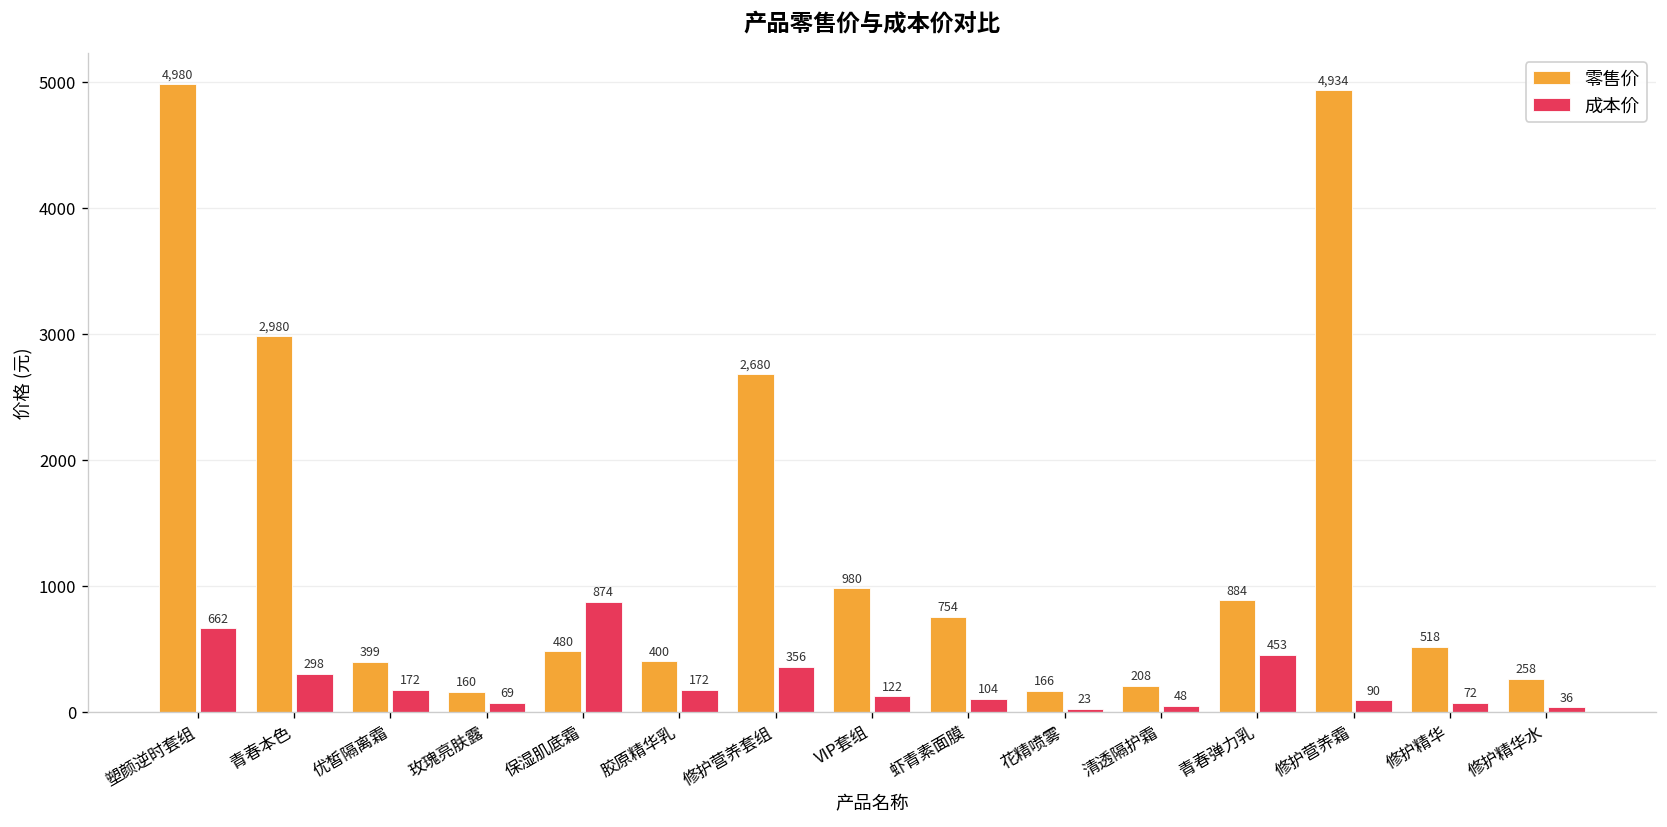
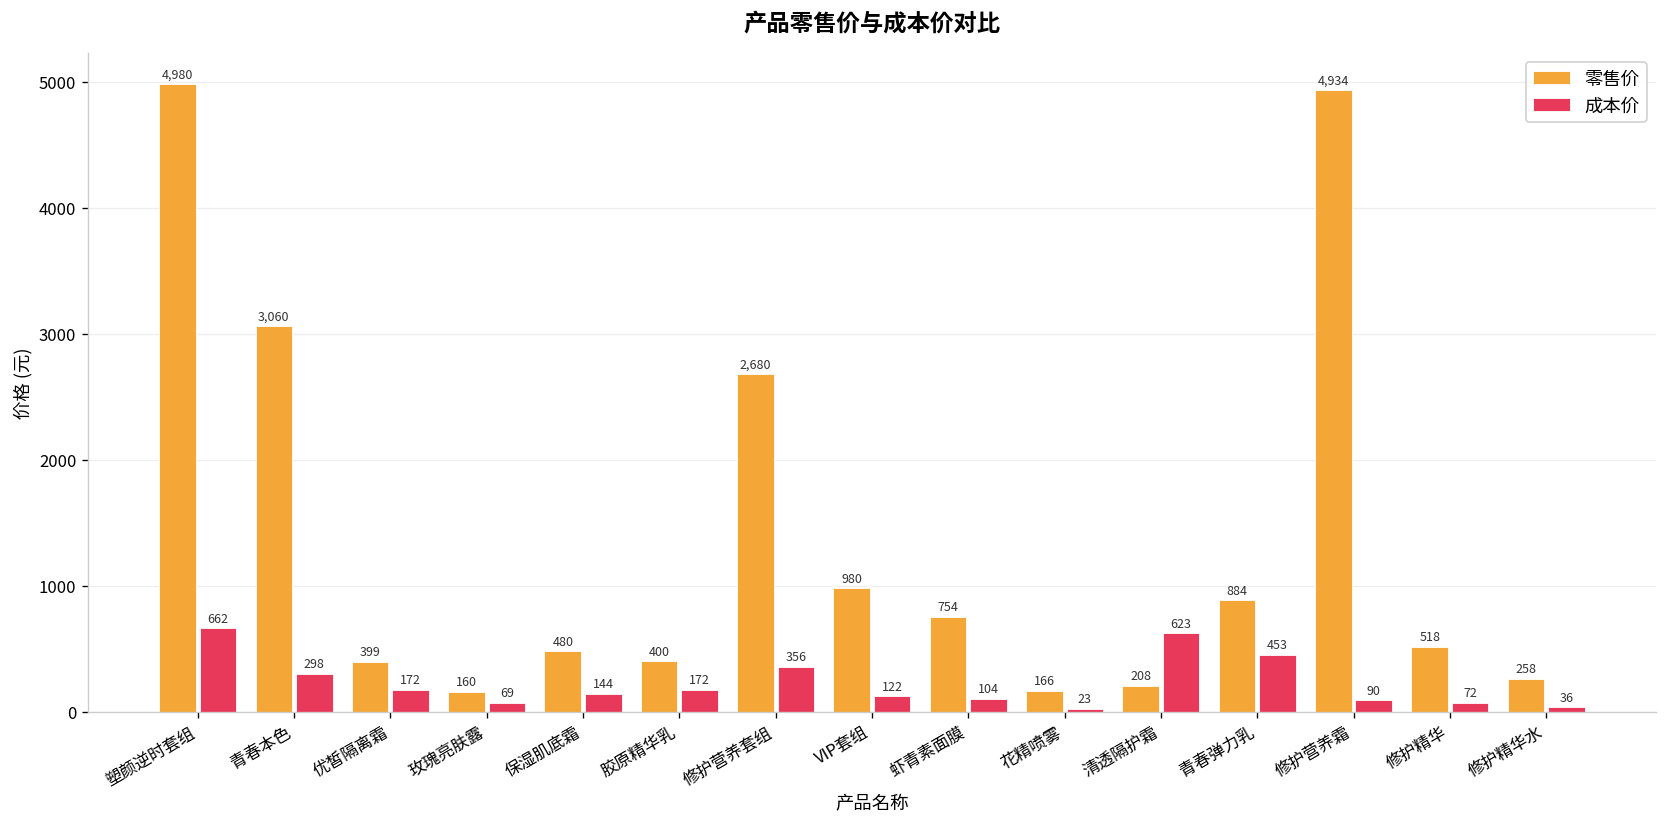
零售价, 青春本色: 2,980 -> 3,060
成本价, 保湿肌底霜: 874 -> 144
成本价, 清透隔护霜: 48 -> 623
